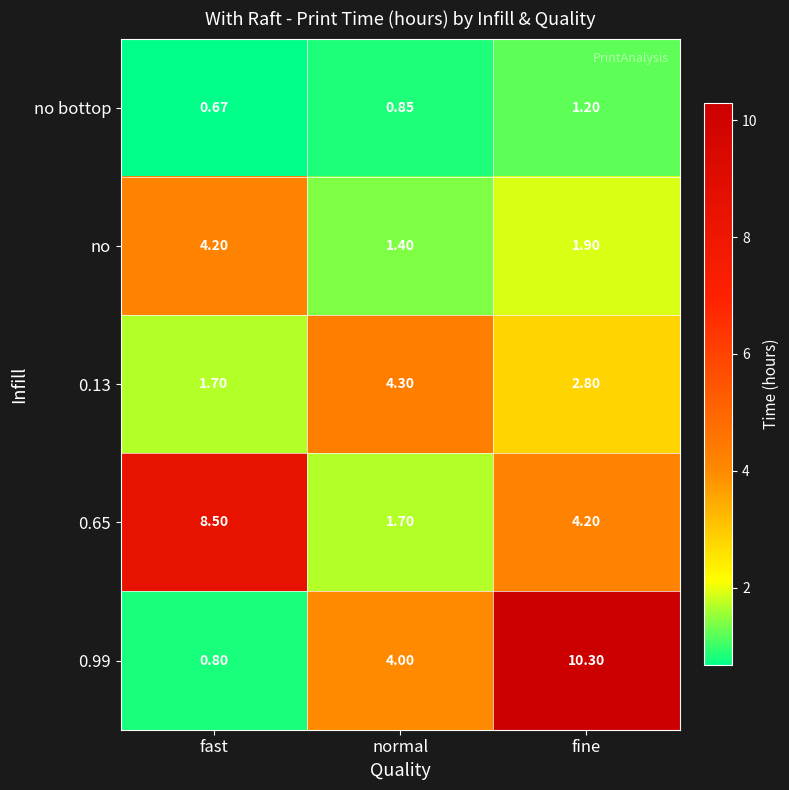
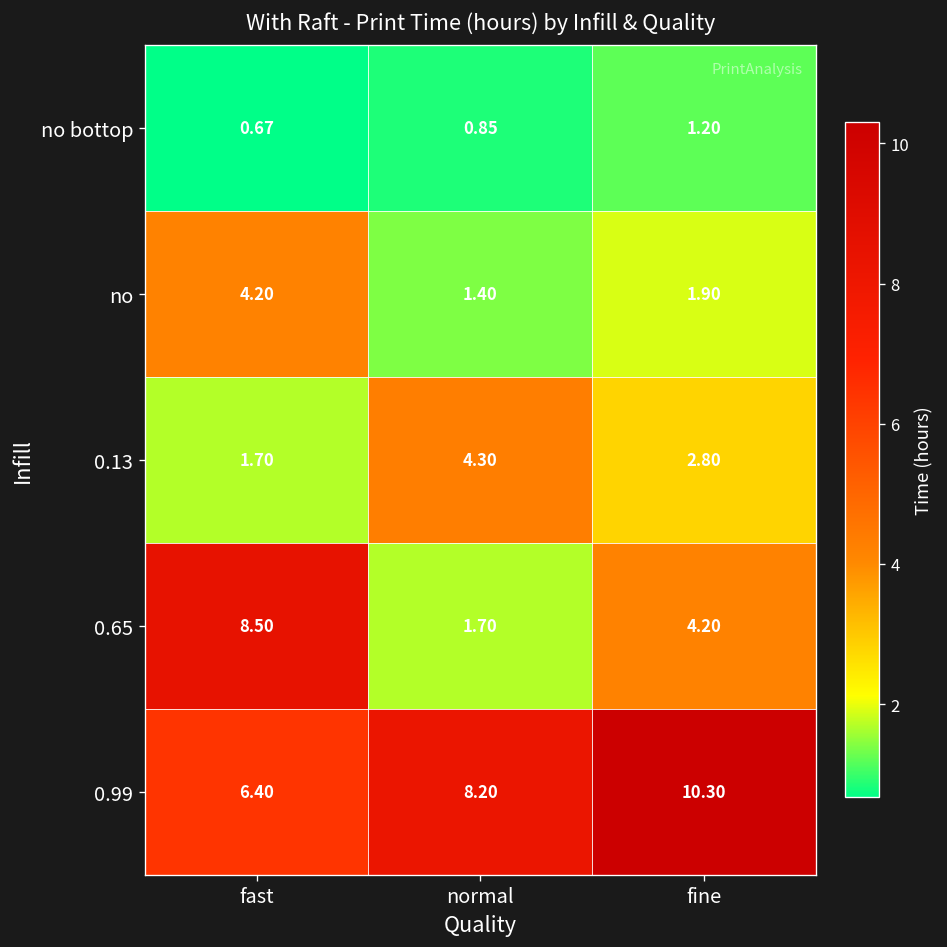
0.99, fast: 0.80 -> 6.40
0.99, normal: 4.00 -> 8.20
